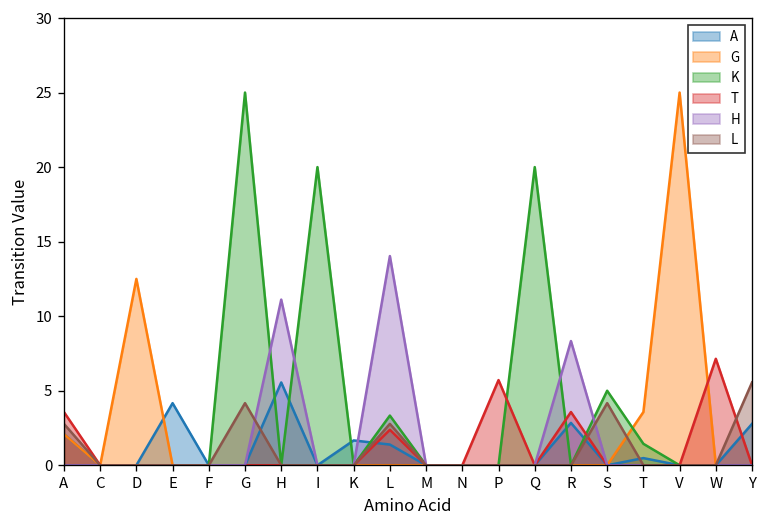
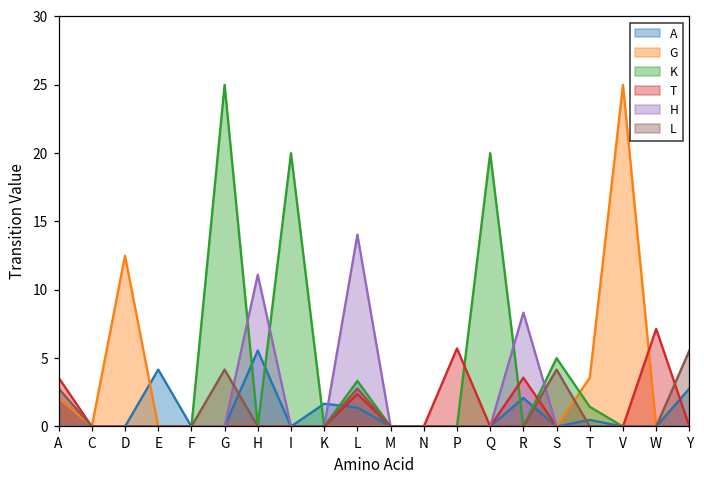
A, R: 2.8 -> 2.1
